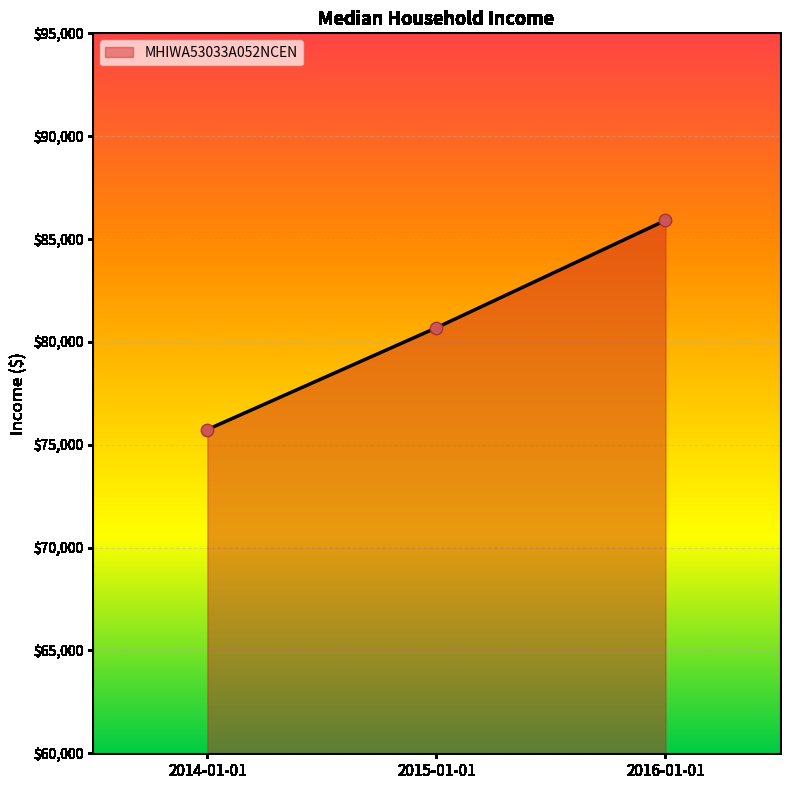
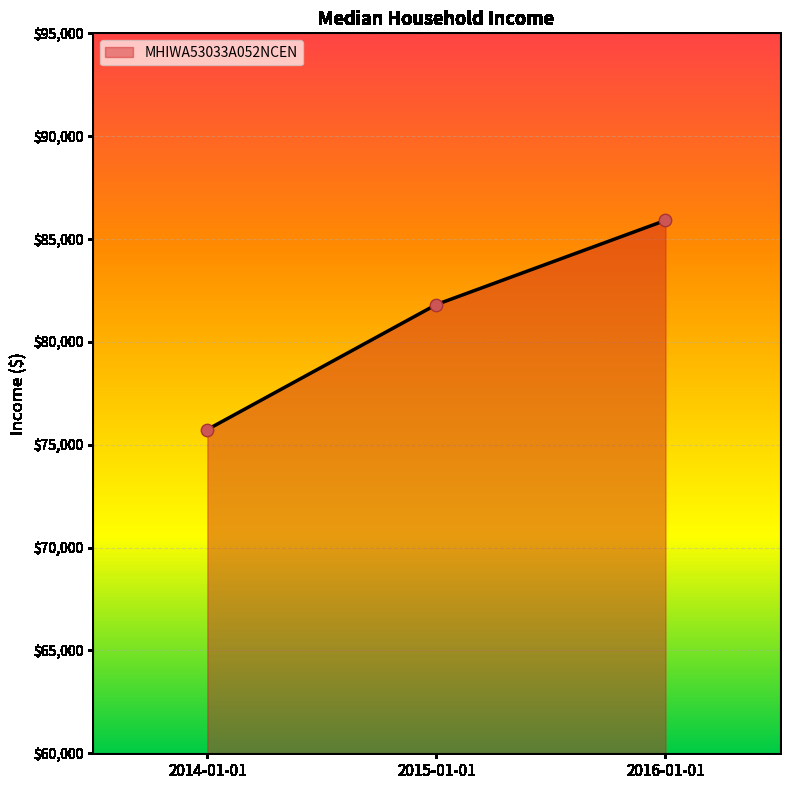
2015-01-01: $80,700 -> $81,800
